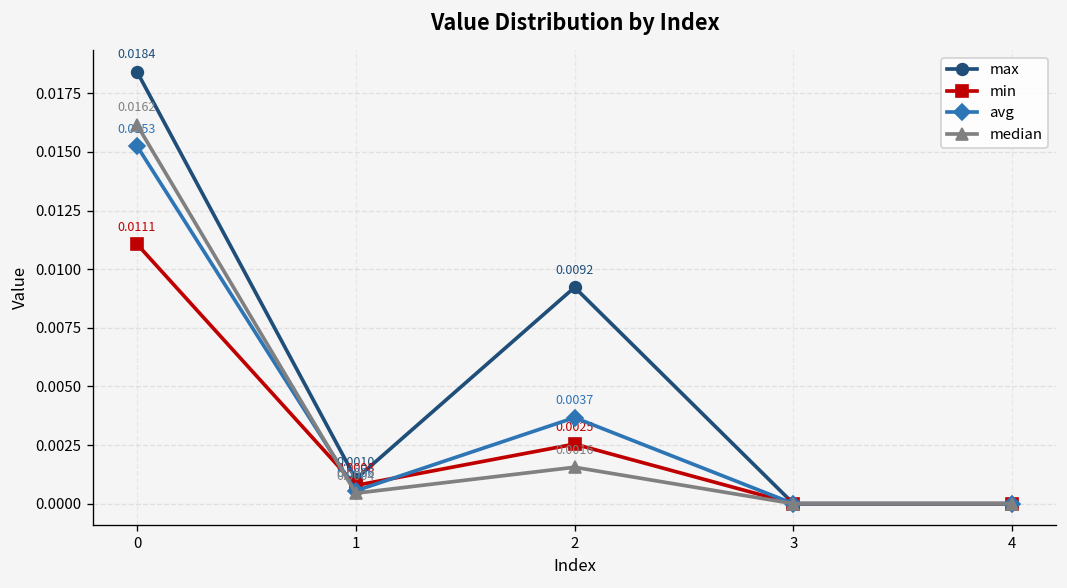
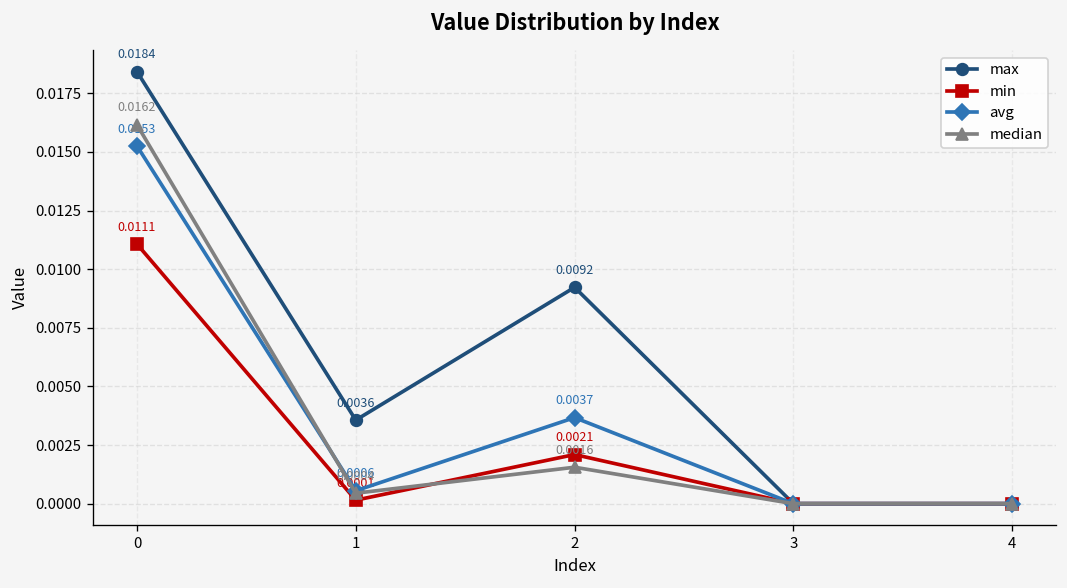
max, 1: 0.0010 -> 0.0036
min, 1: 0.0008 -> 0.0001
min, 2: 0.0025 -> 0.0021
